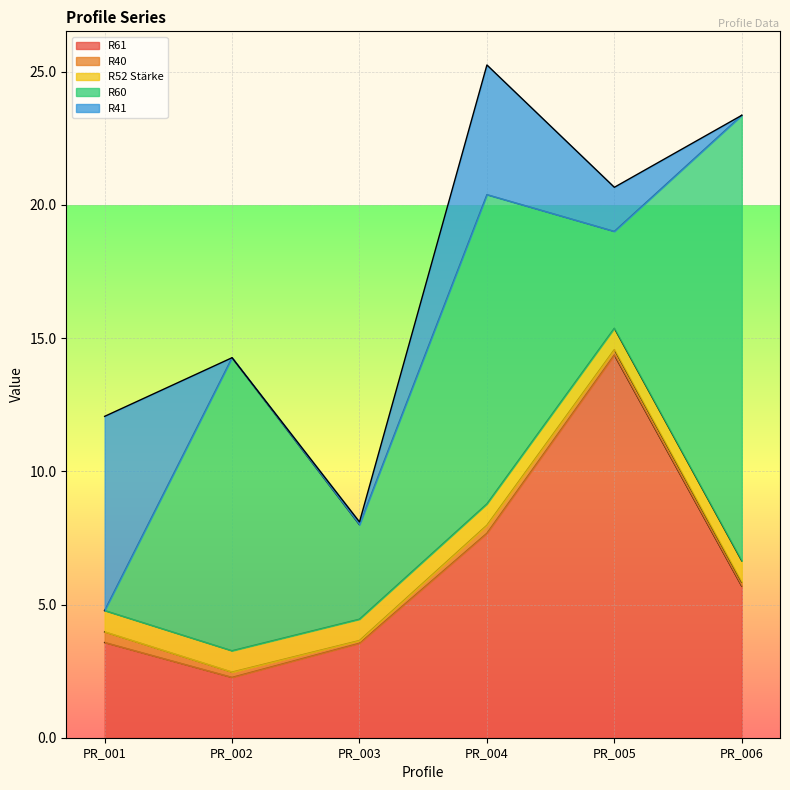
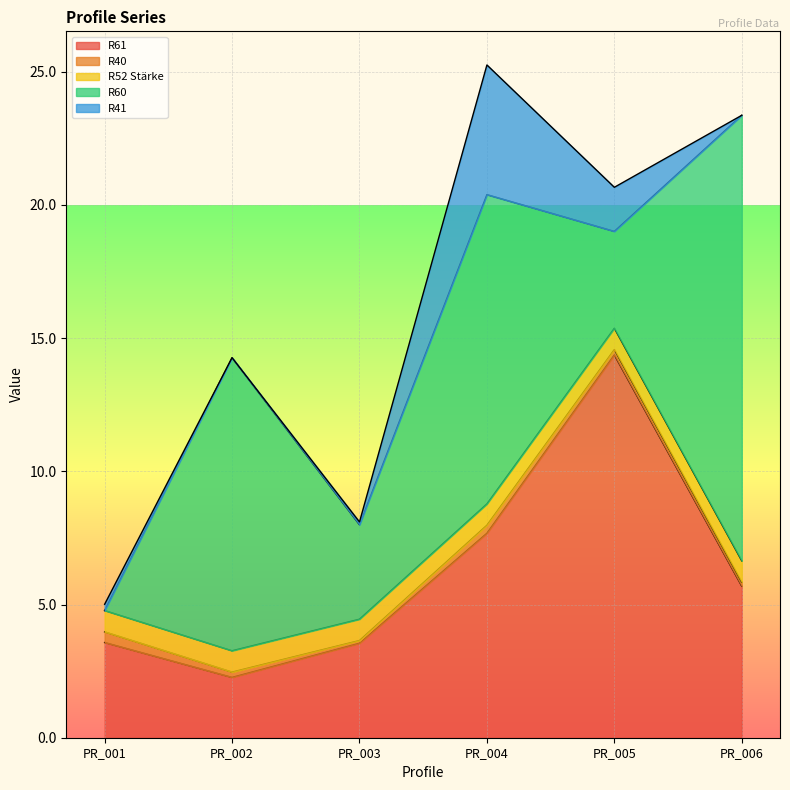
R41, PR_001: 7.3 -> 0.2
